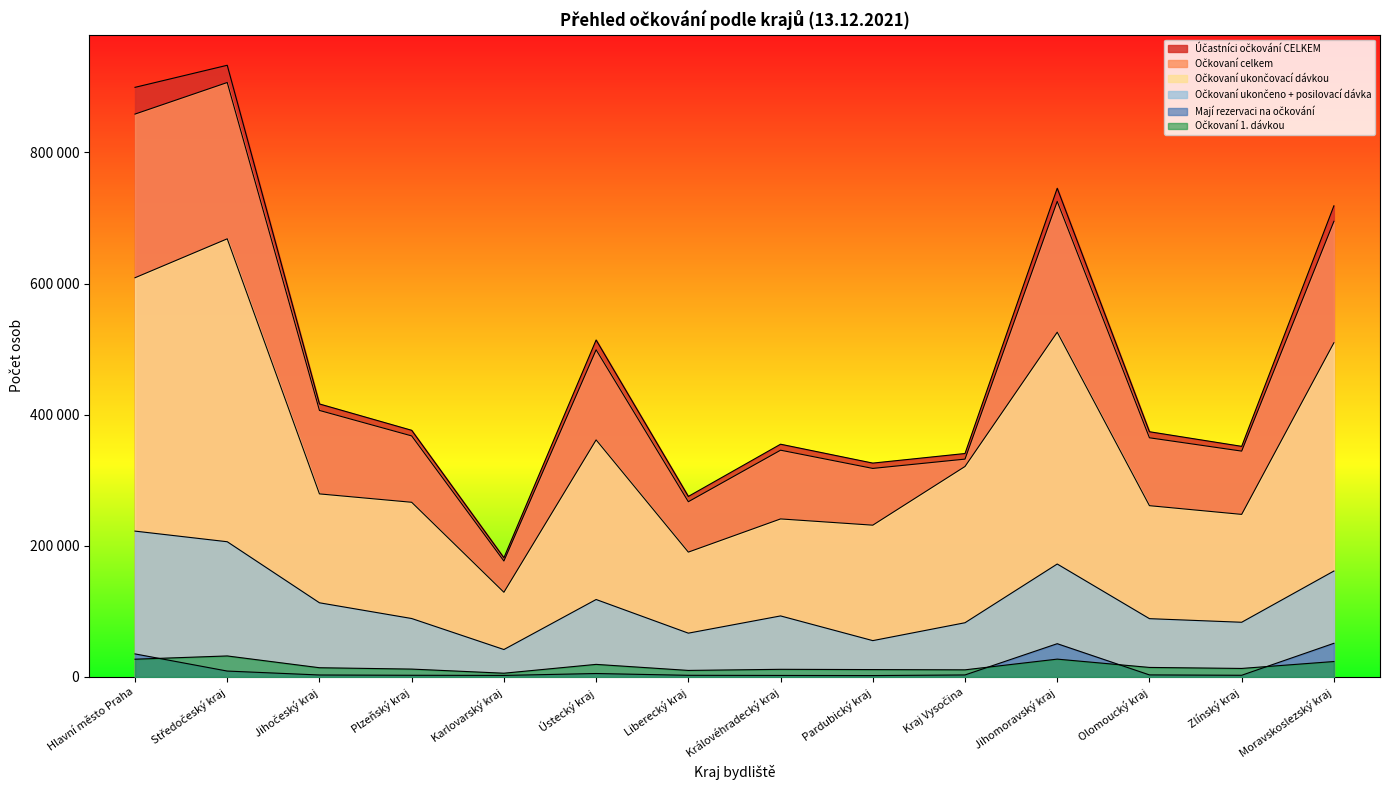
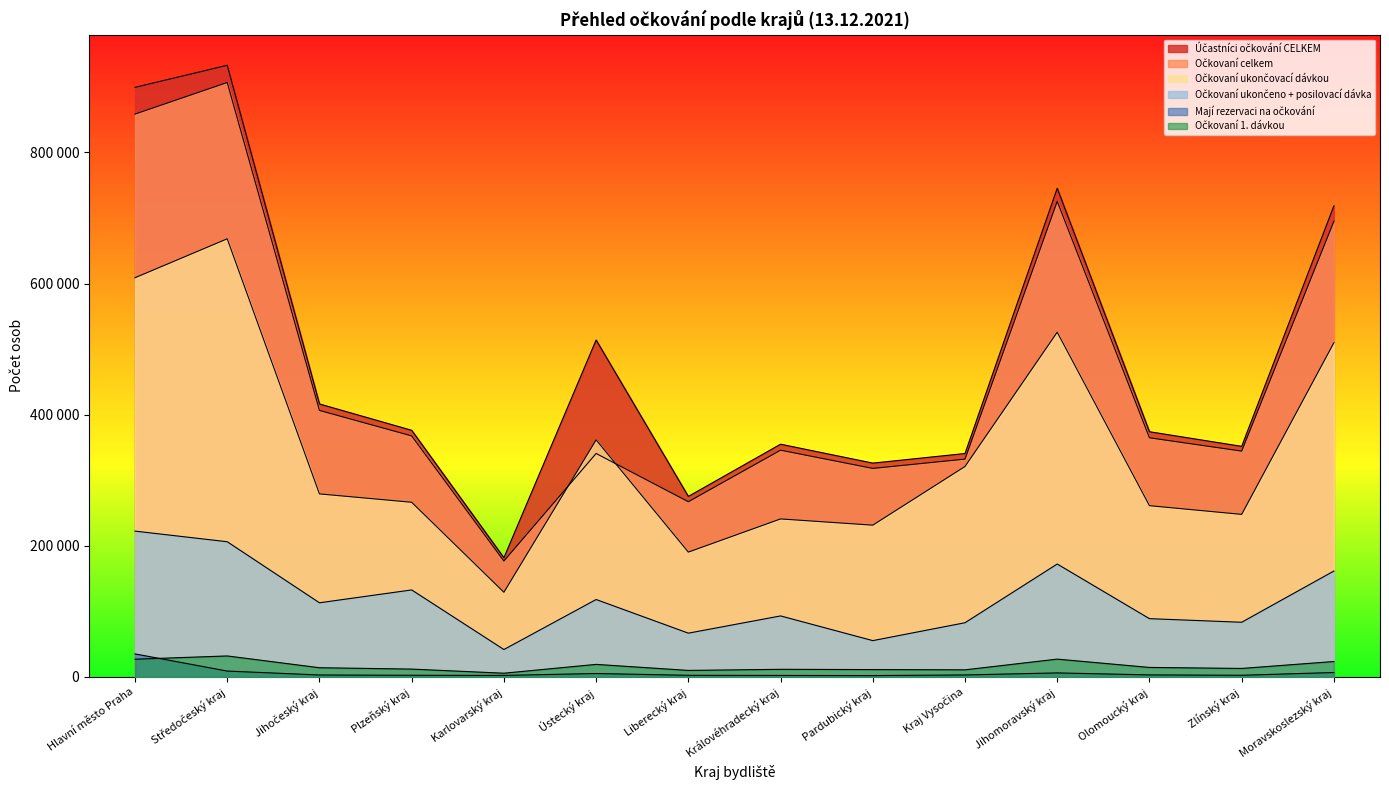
Očkovaní ukončeno + posilovací dávka, Plzeňský kraj: 90000 -> 130000
Očkovaní celkem, Ústecký kraj: 500000 -> 340000
Mají rezervaci na očkování, Jihomoravský kraj: 50000 -> 10000
Mají rezervaci na očkování, Moravskoslezský kraj: 50000 -> 10000
